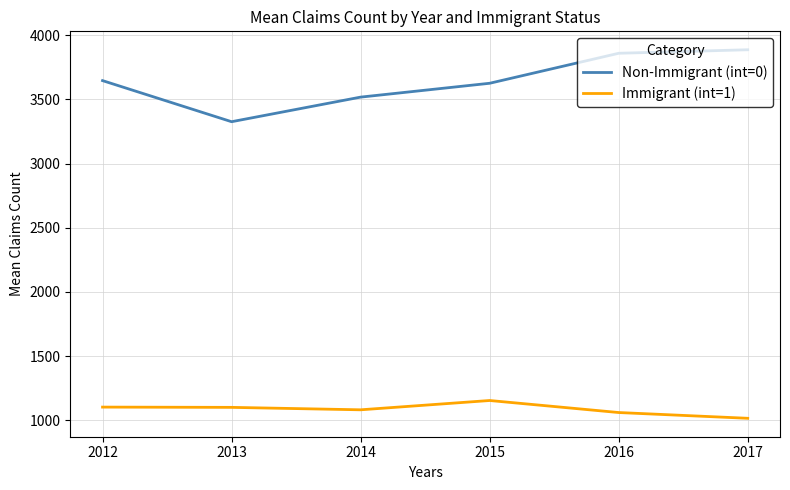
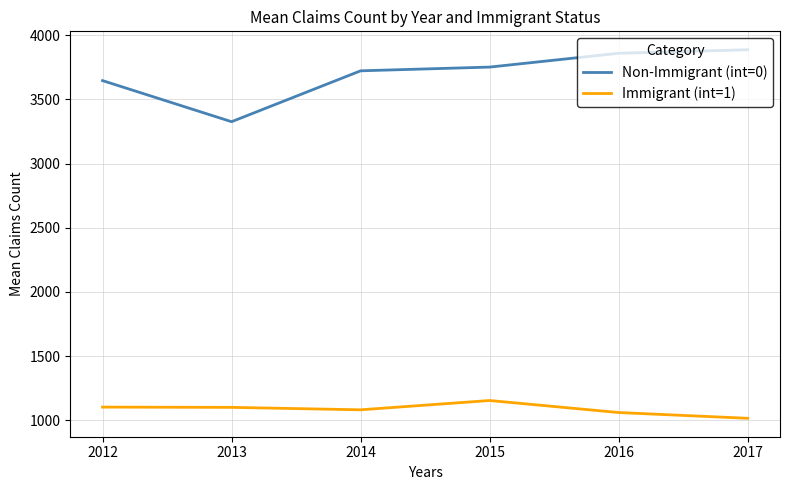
Non-Immigrant (int=0), 2014: 3520 -> 3720
Non-Immigrant (int=0), 2015: 3630 -> 3750
